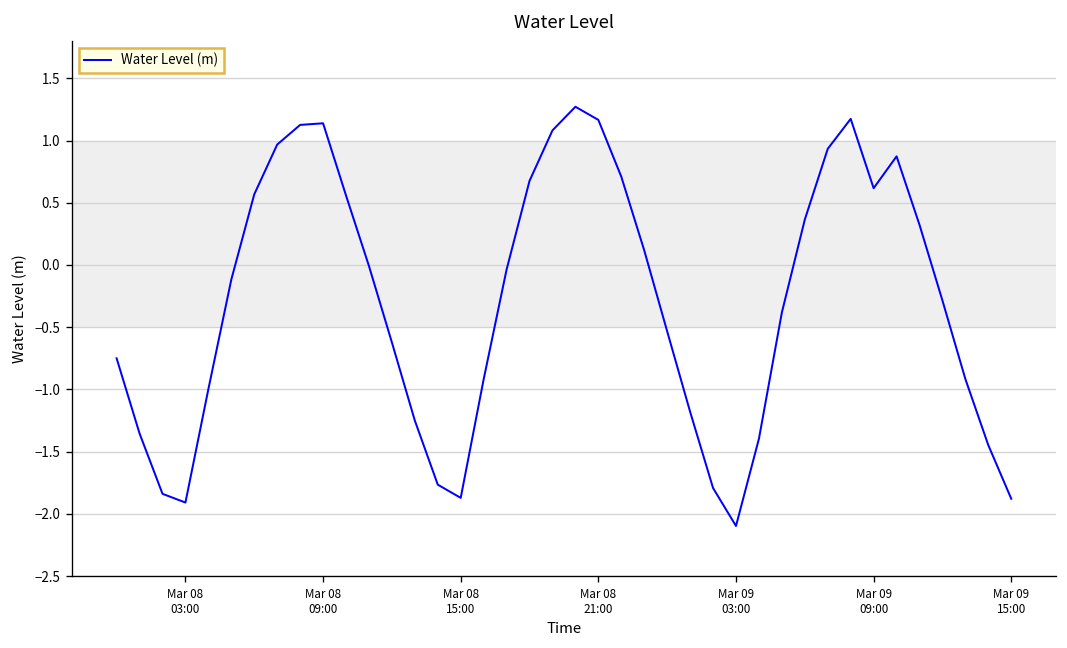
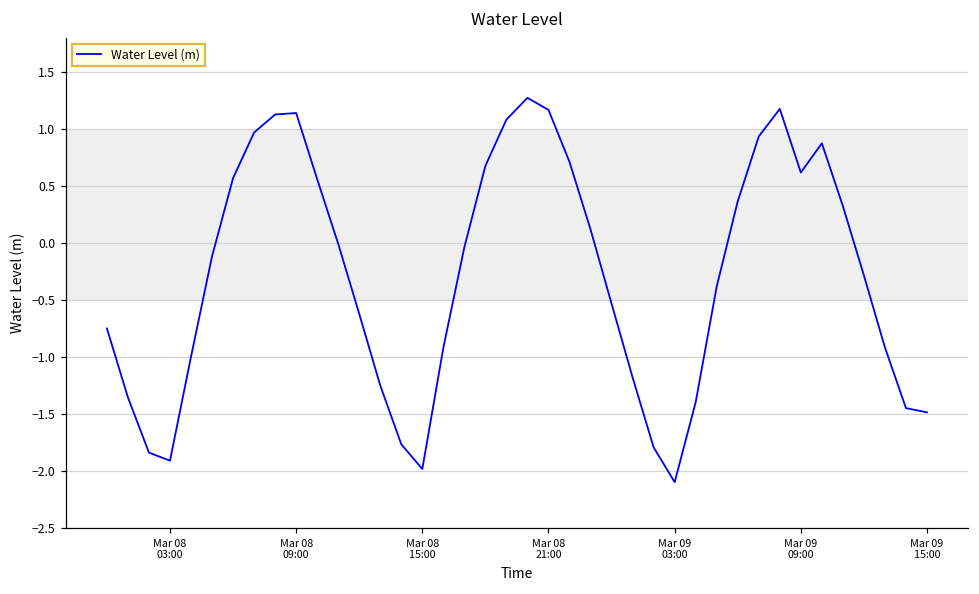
Mar 08 15:00: -1.87 -> -1.98
Mar 09 15:00: -1.88 -> -1.48
